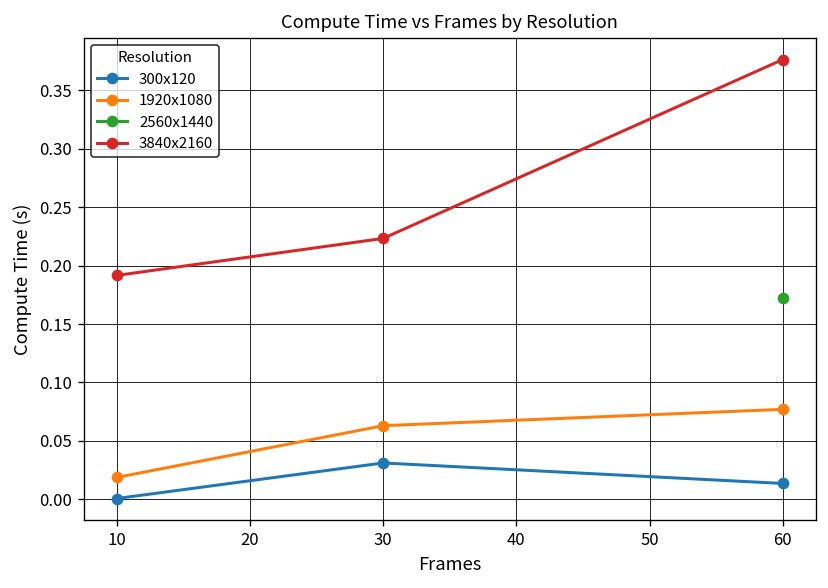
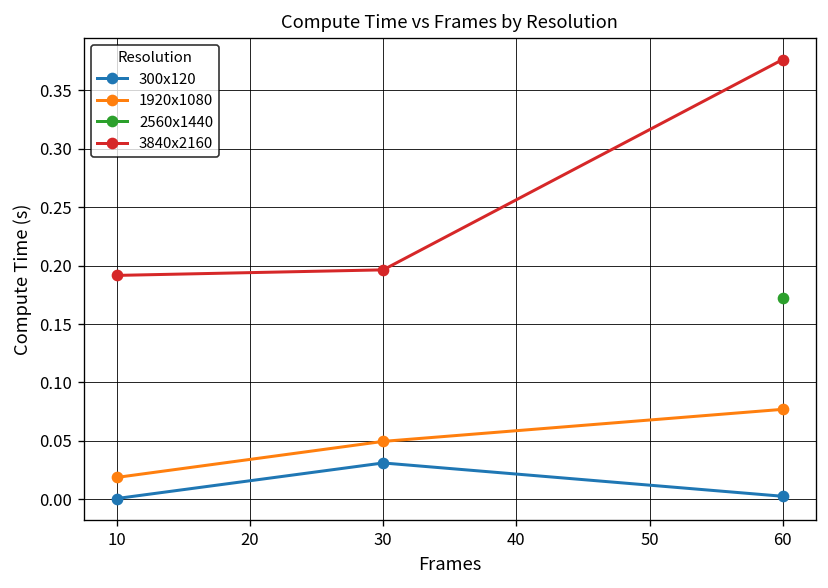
1920x1080, 30: 0.06 -> 0.05
3840x2160, 30: 0.22 -> 0.20
300x120, 60: 0.01 -> 0.00
